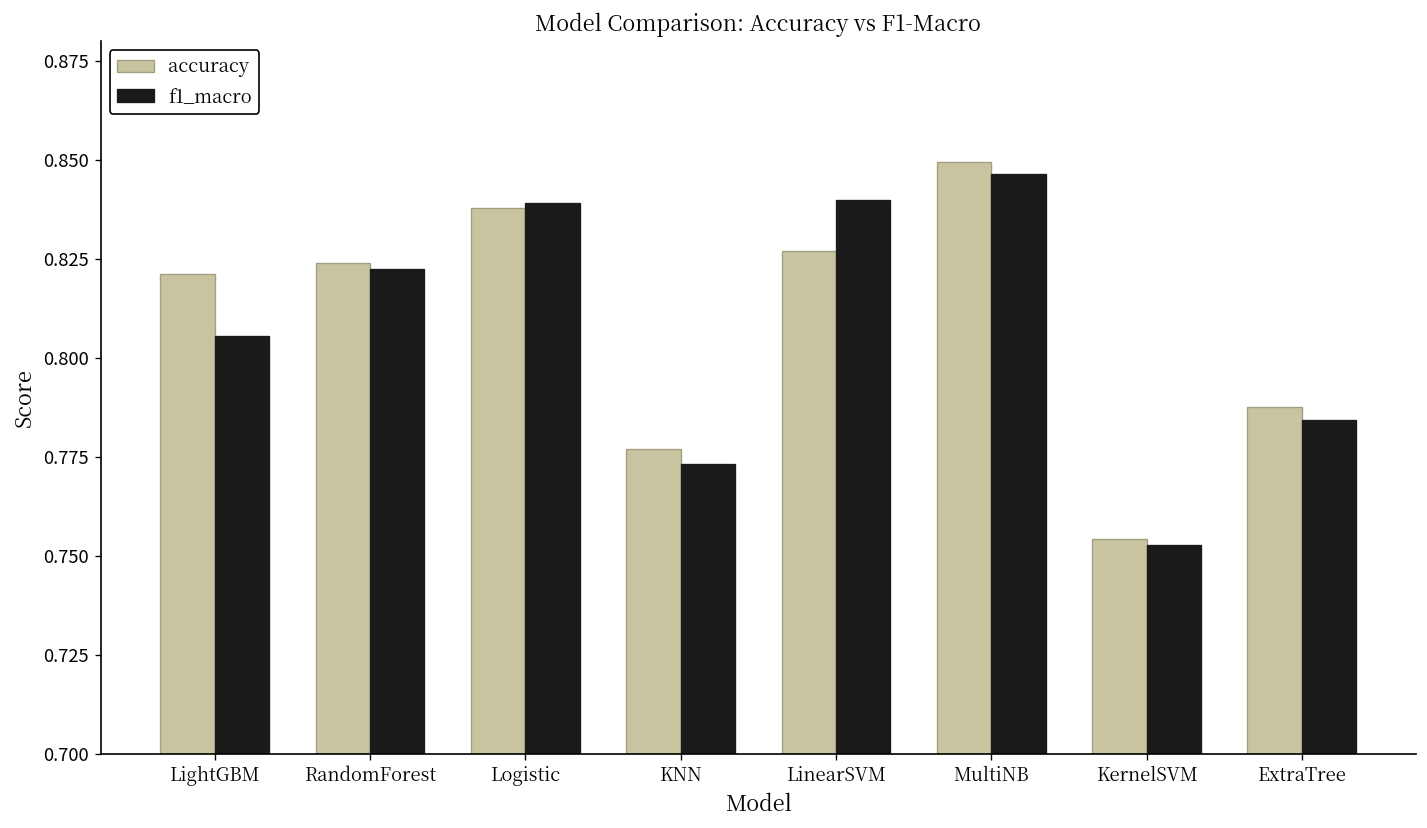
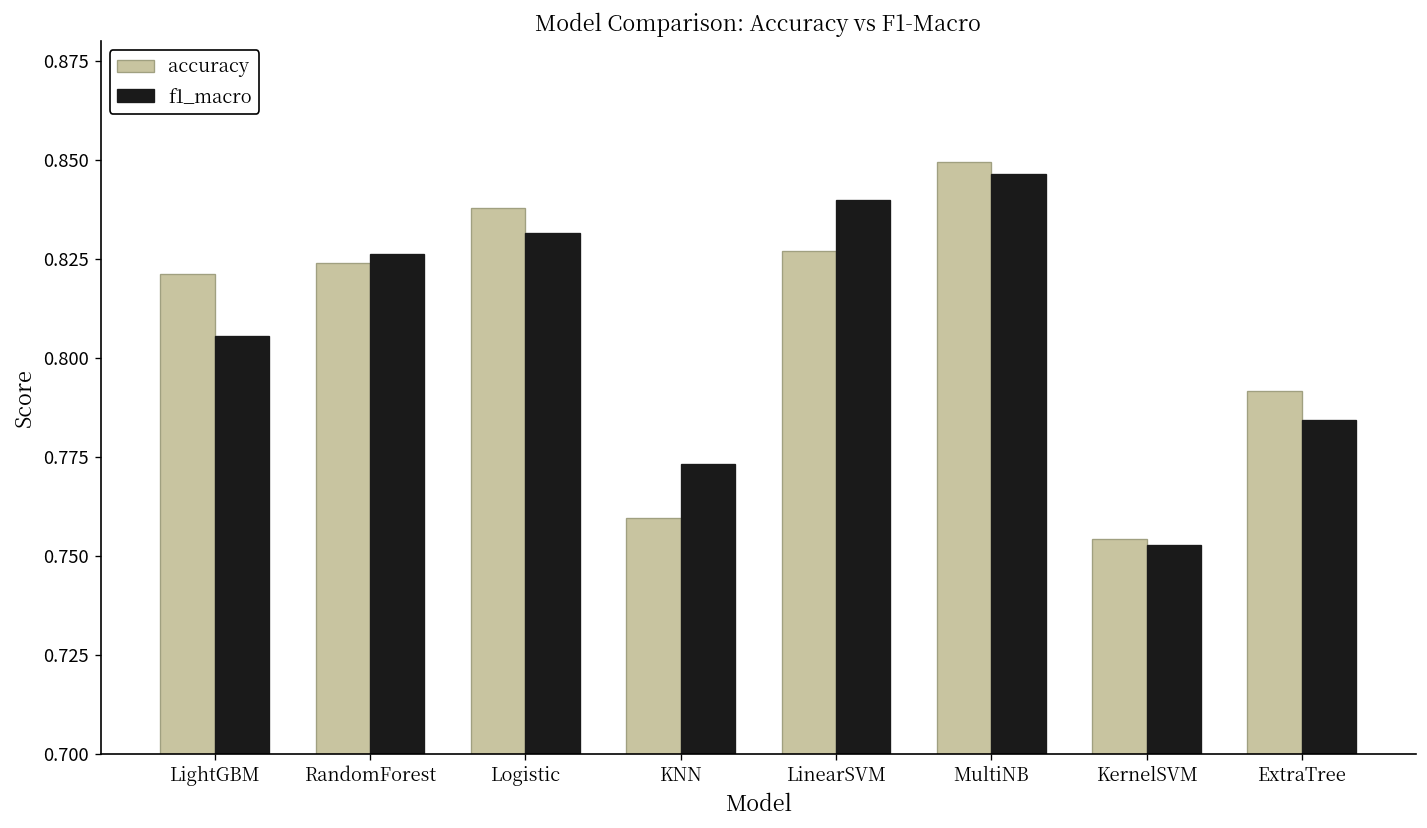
f1_macro, RandomForest: 0.822 -> 0.826
f1_macro, Logistic: 0.839 -> 0.831
accuracy, KNN: 0.777 -> 0.760
accuracy, ExtraTree: 0.787 -> 0.792
